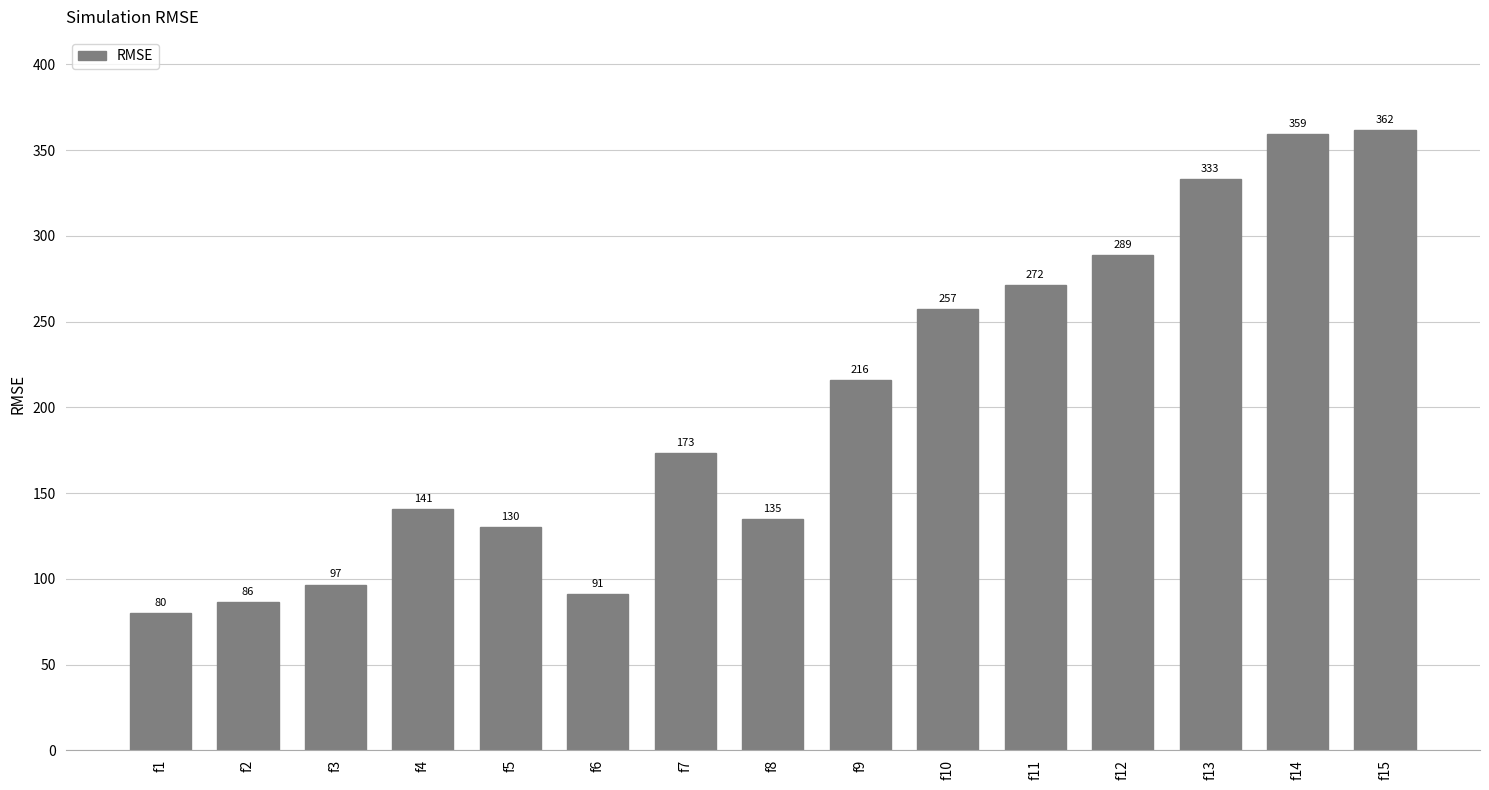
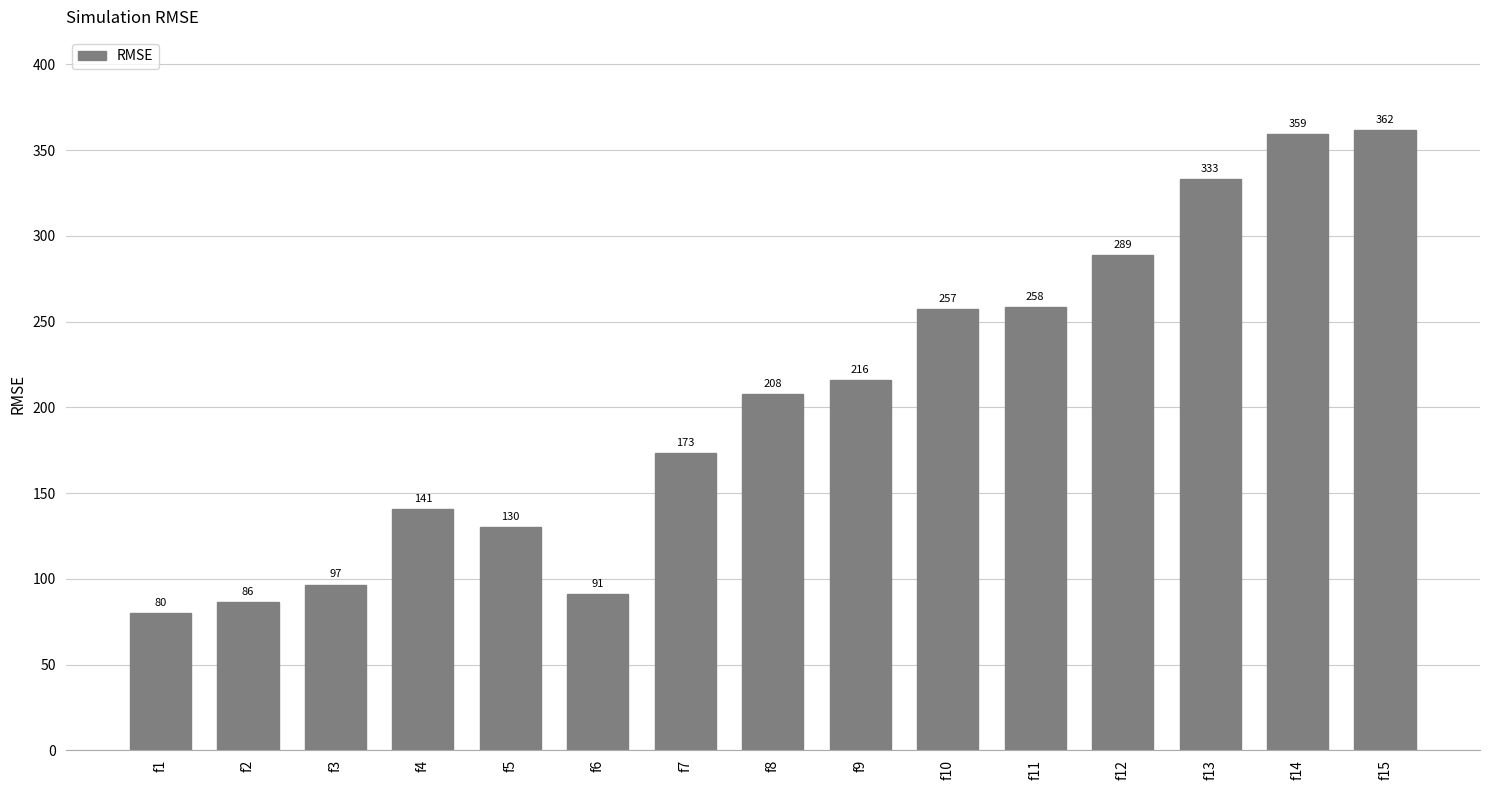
f8: 135 -> 208
f11: 272 -> 258
